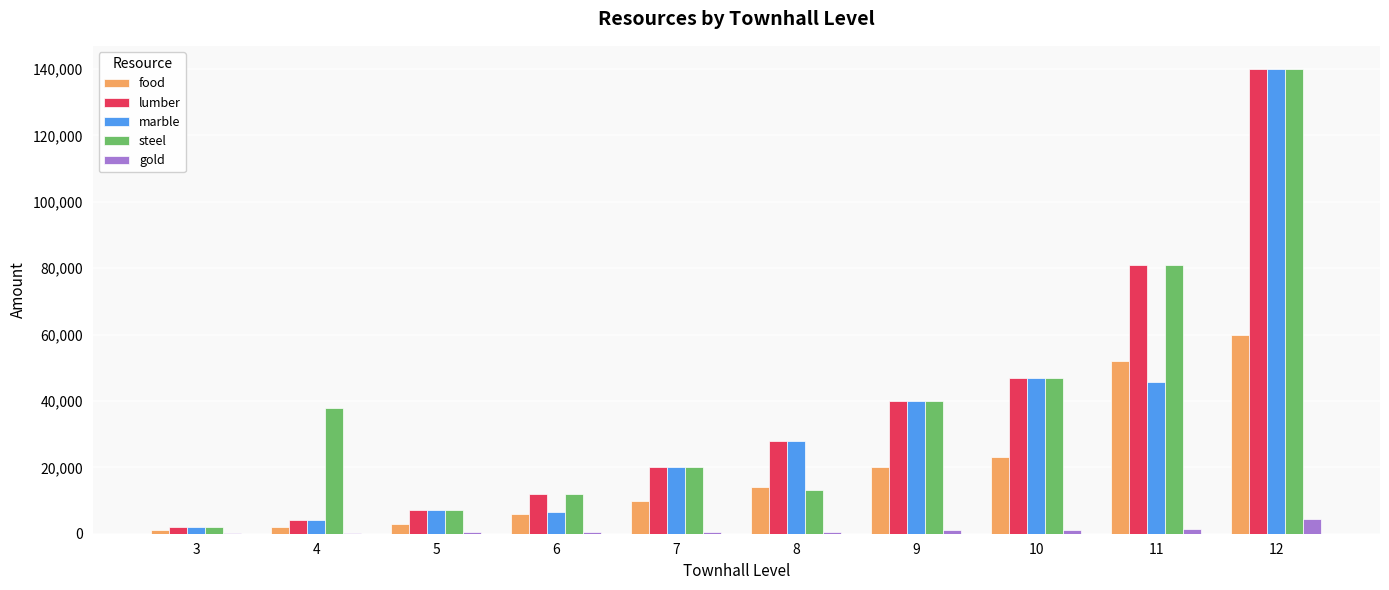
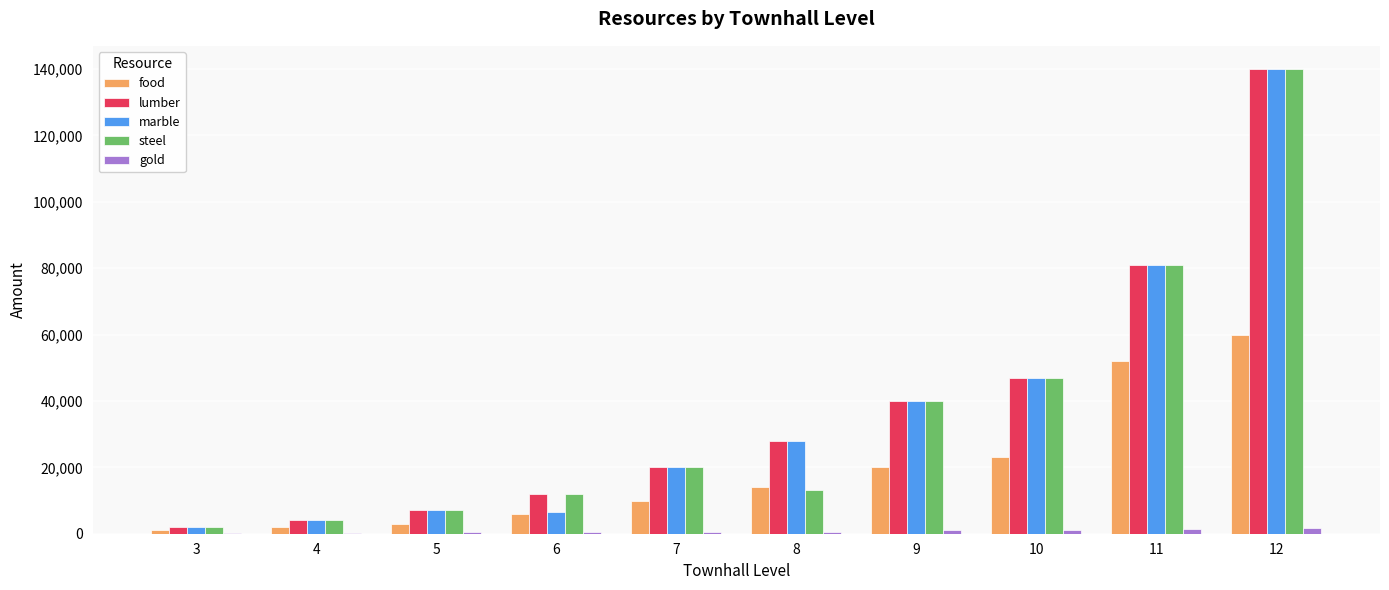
steel, 4: 38,000 -> 4,000
marble, 11: 46,000 -> 81,000
gold, 12: 4,000 -> 2,000
